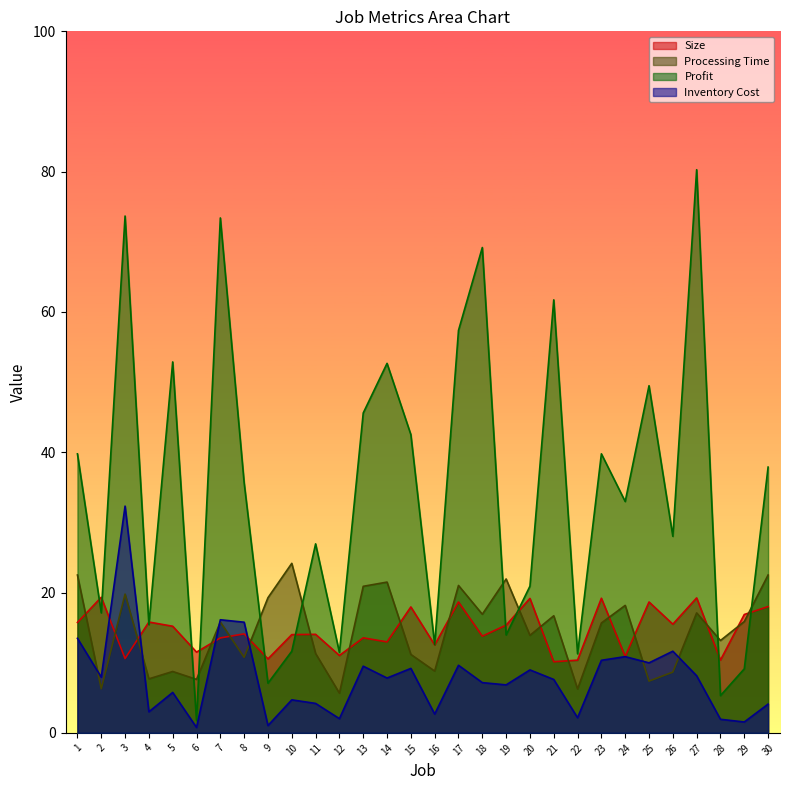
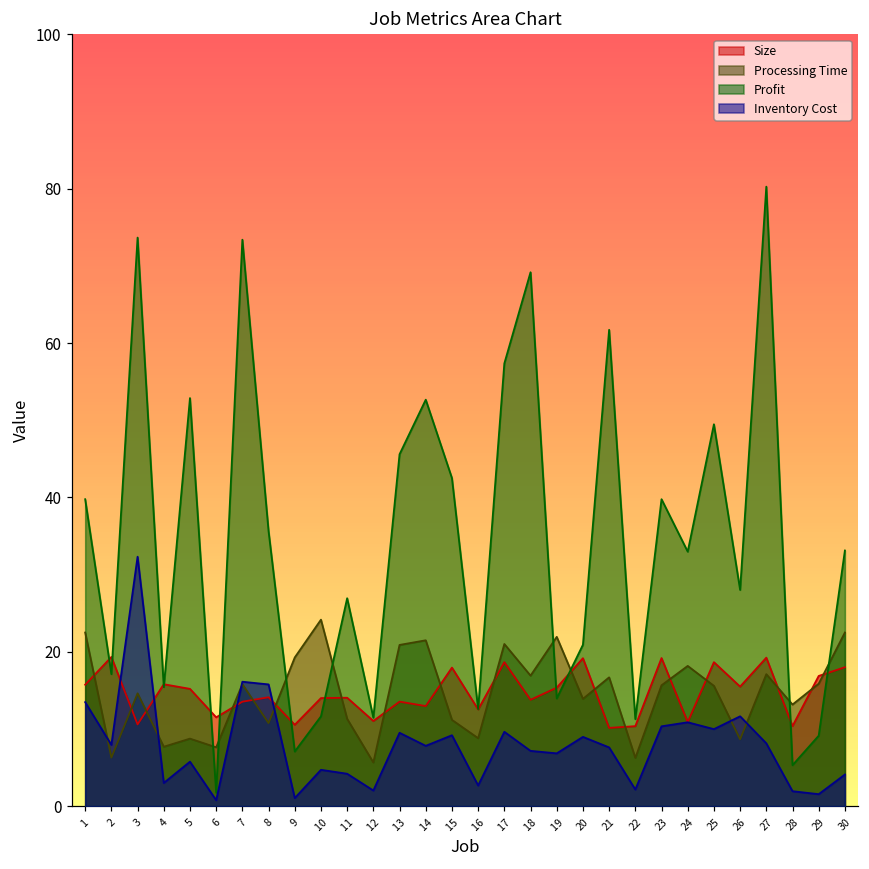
Processing Time, 3: 20 -> 15
Processing Time, 25: 7 -> 16
Profit, 30: 38 -> 33
